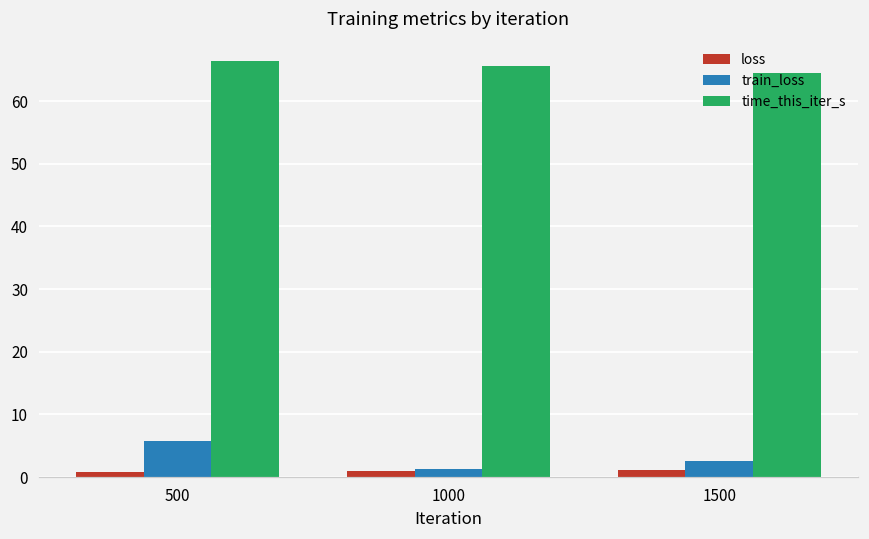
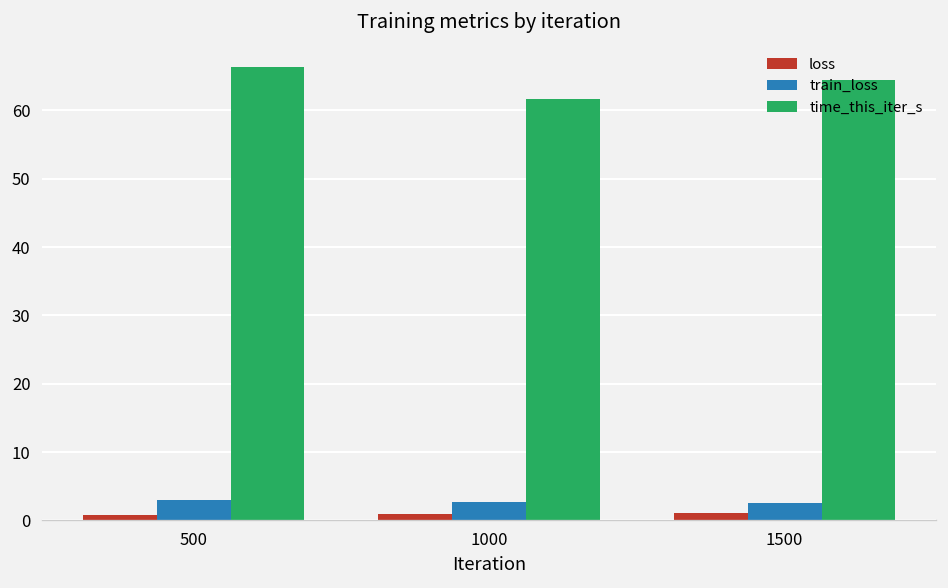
train_loss, 500: 6 -> 3
train_loss, 1000: 1 -> 3
time_this_iter_s, 1000: 66 -> 62
